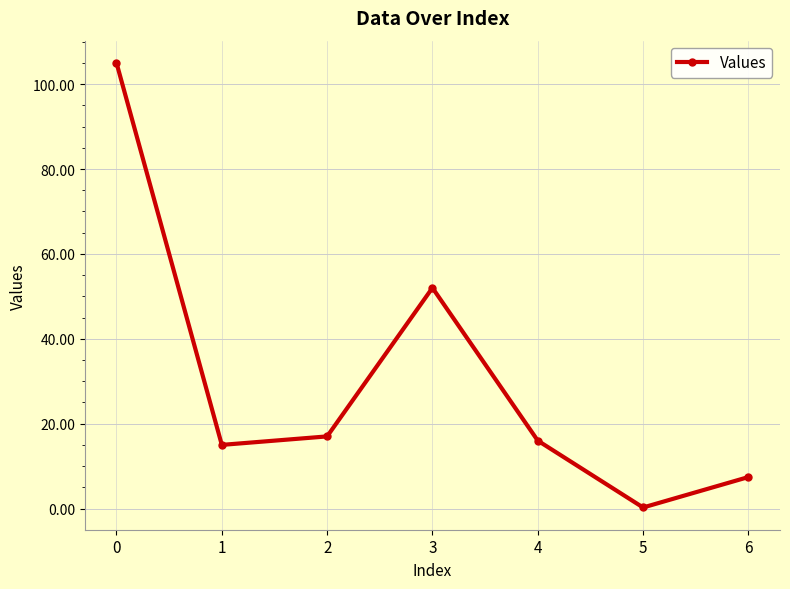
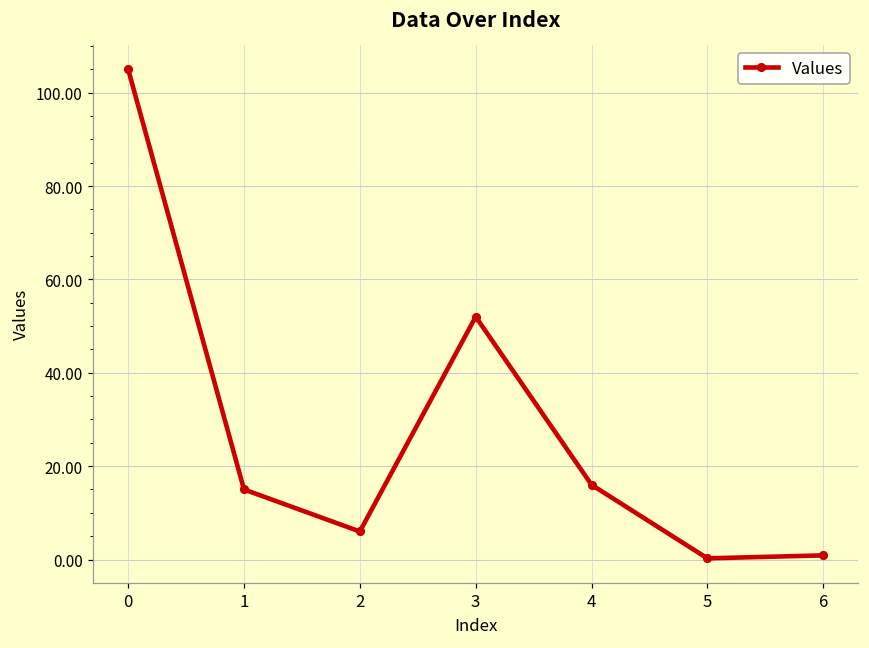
2: 17 -> 6
6: 7 -> 1
